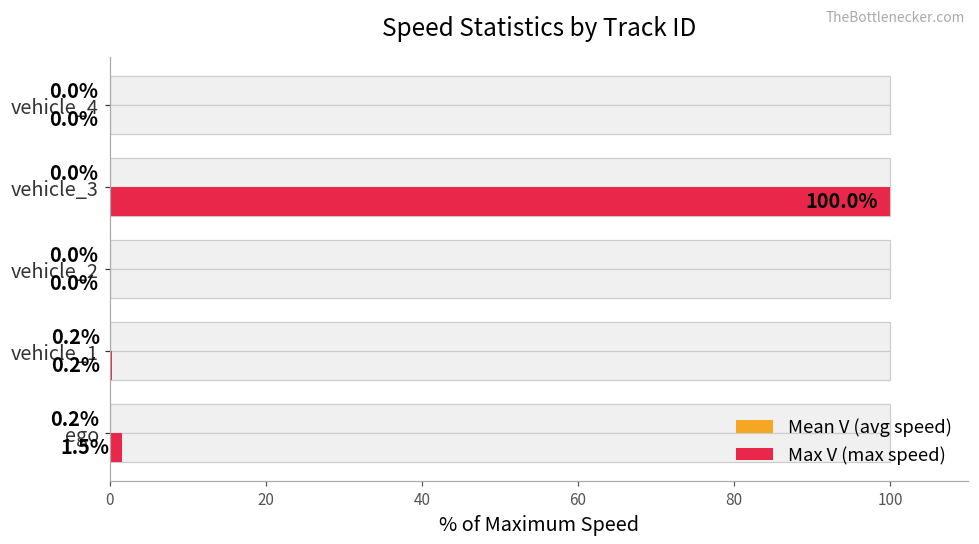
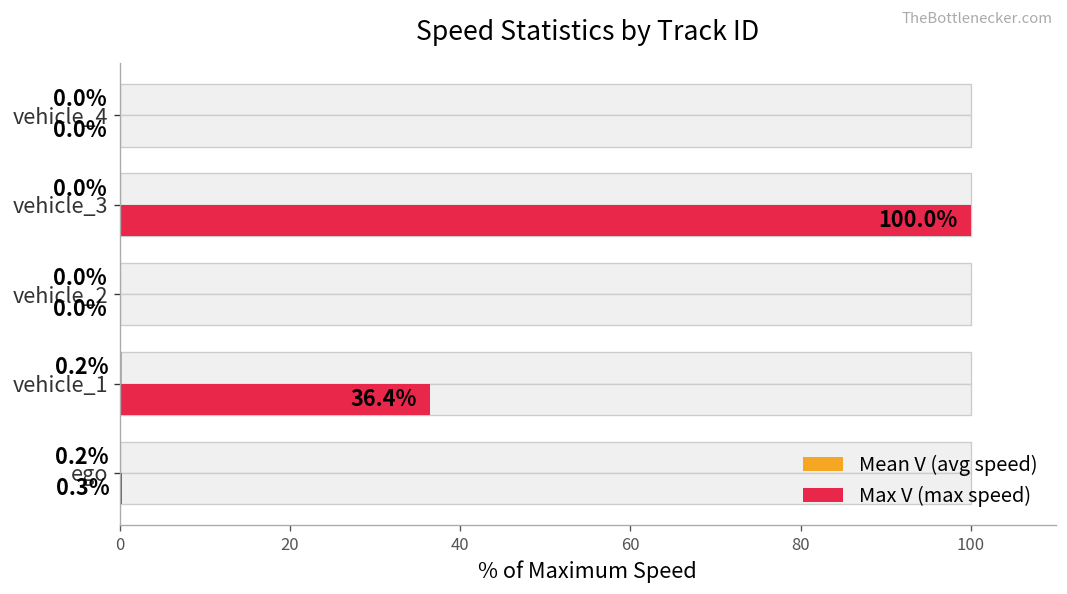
Max V (max speed), vehicle_1: 0.2% -> 36.4%
Max V (max speed), ego: 1.5% -> 0.3%
